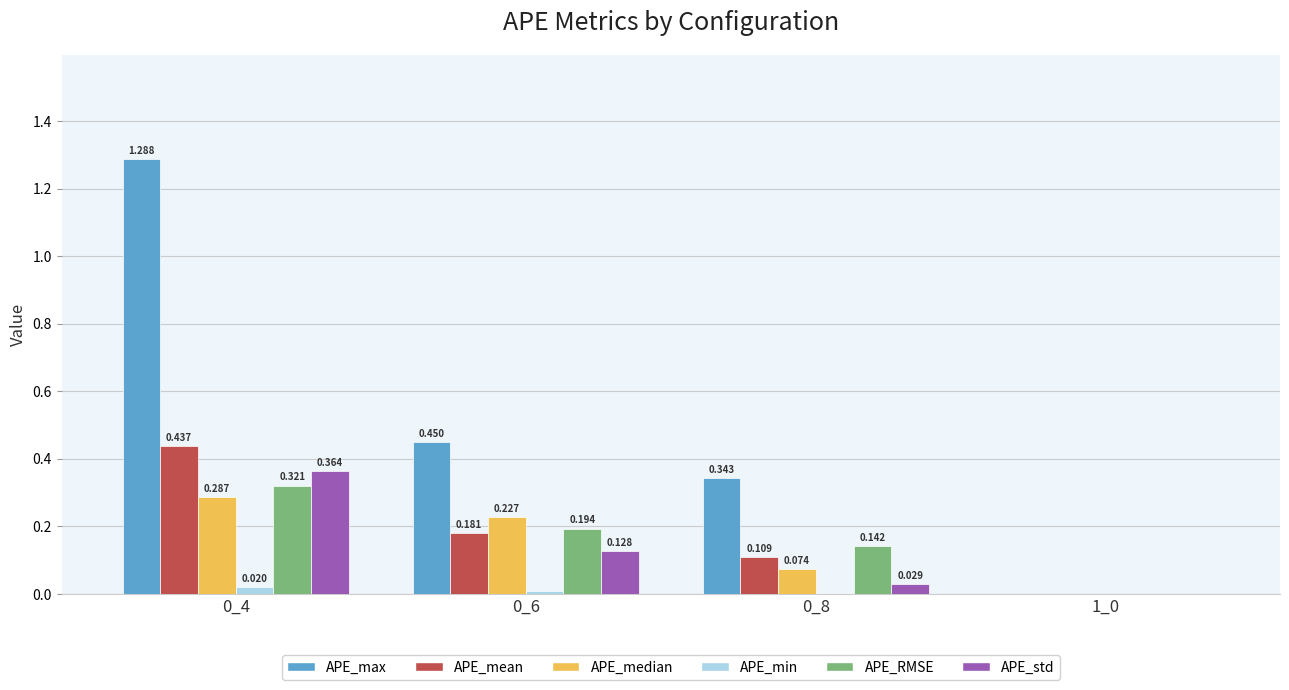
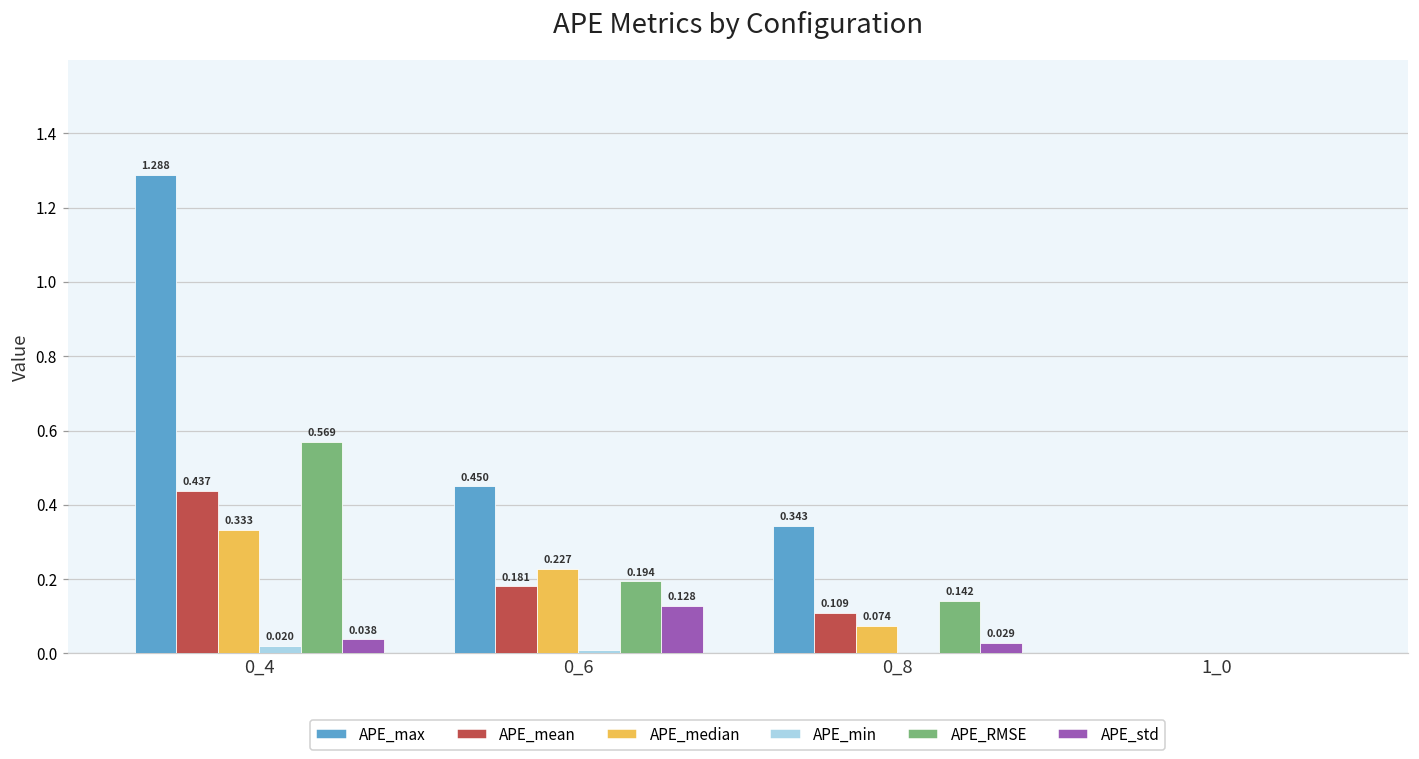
APE_median, 0_4: 0.287 -> 0.333
APE_RMSE, 0_4: 0.321 -> 0.569
APE_std, 0_4: 0.364 -> 0.038
